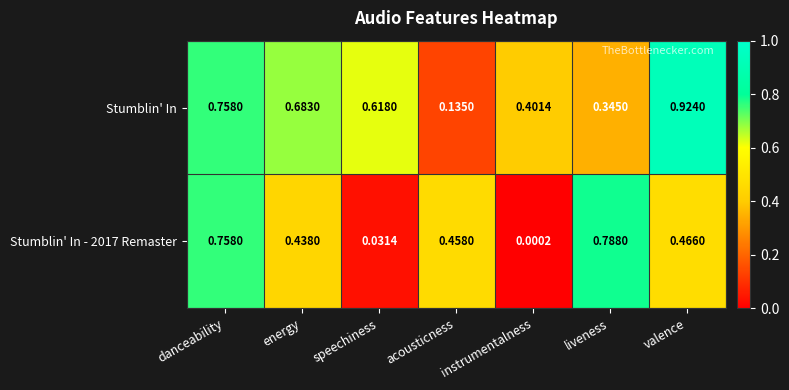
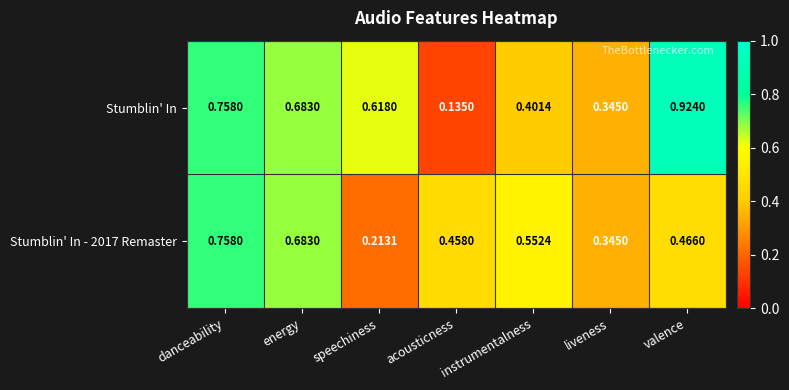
Stumblin' In - 2017 Remaster, energy: 0.4380 -> 0.6830
Stumblin' In - 2017 Remaster, speechiness: 0.0314 -> 0.2131
Stumblin' In - 2017 Remaster, instrumentalness: 0.0002 -> 0.5524
Stumblin' In - 2017 Remaster, liveness: 0.7880 -> 0.3450
